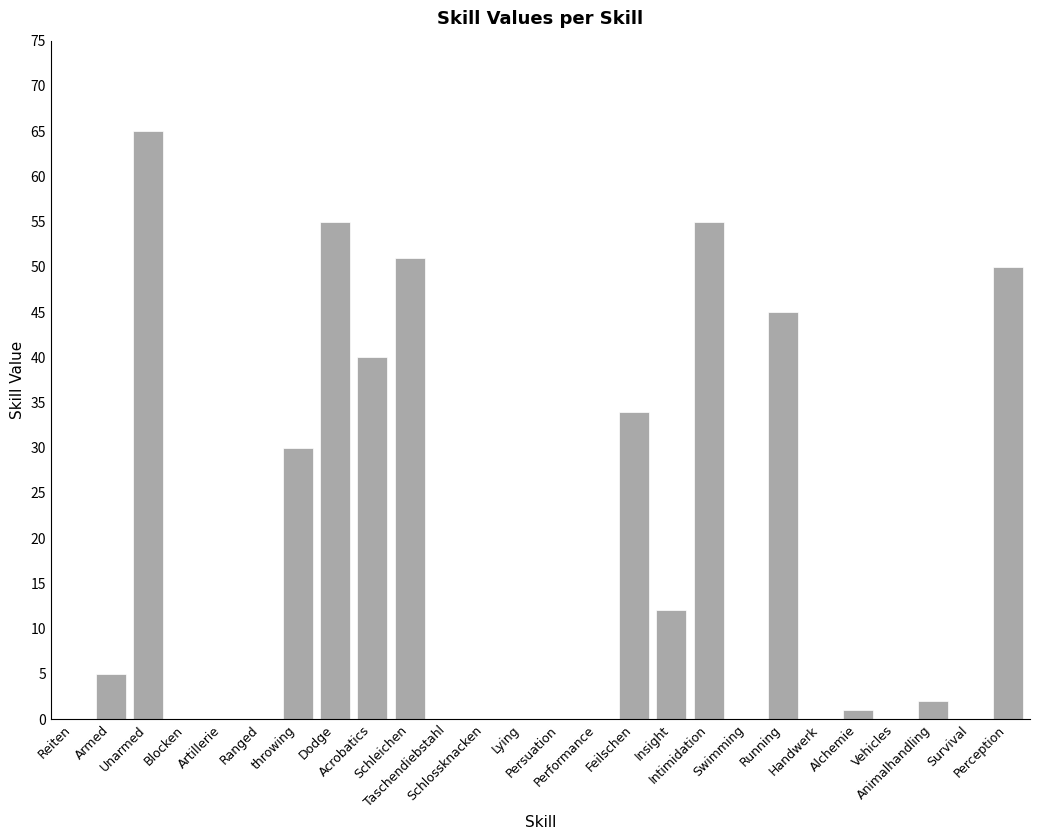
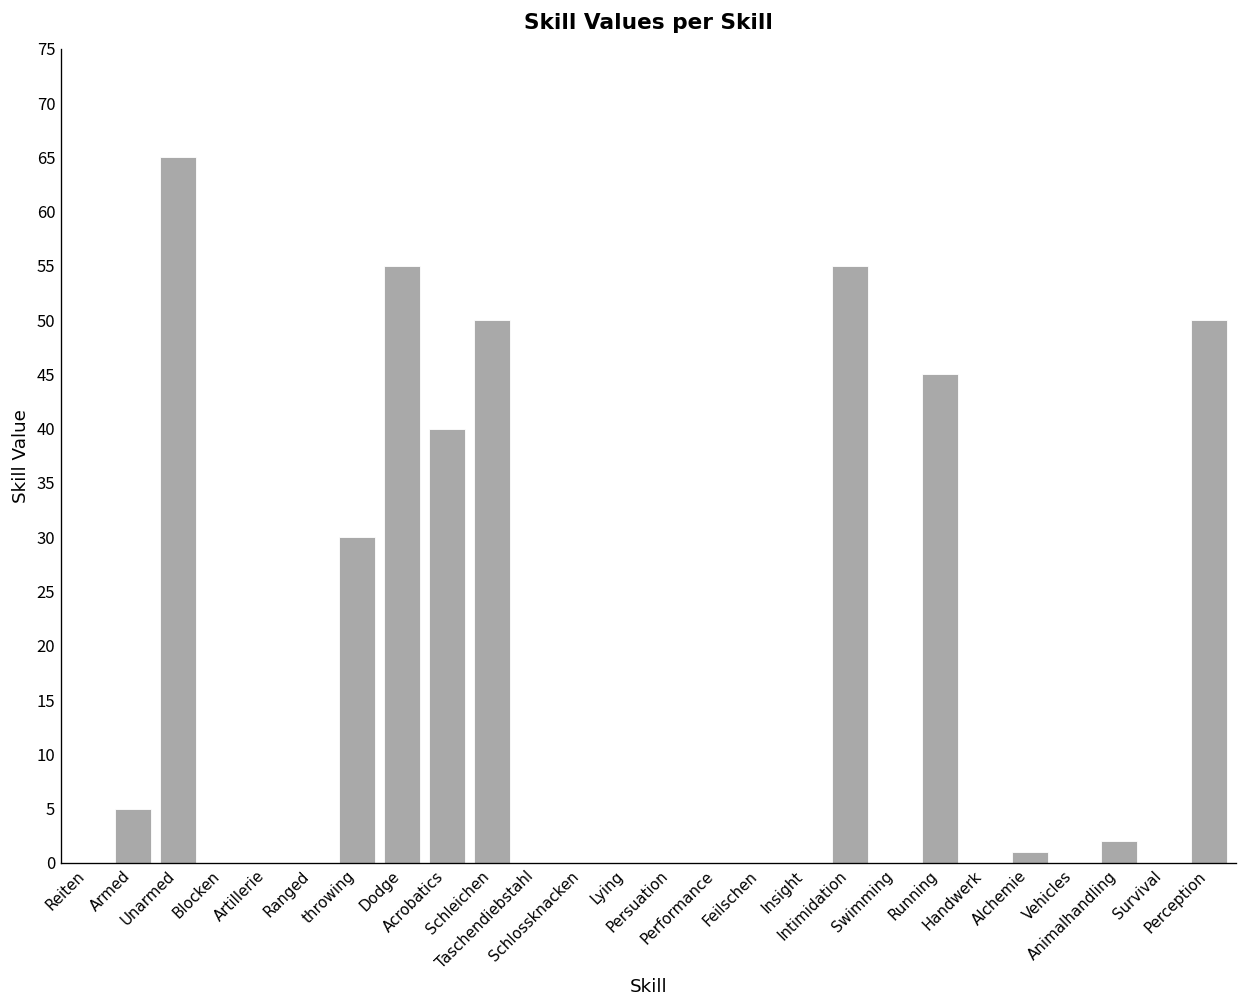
Schleichen: 51 -> 50
Feilschen: 34 -> 0
Insight: 12 -> 0
